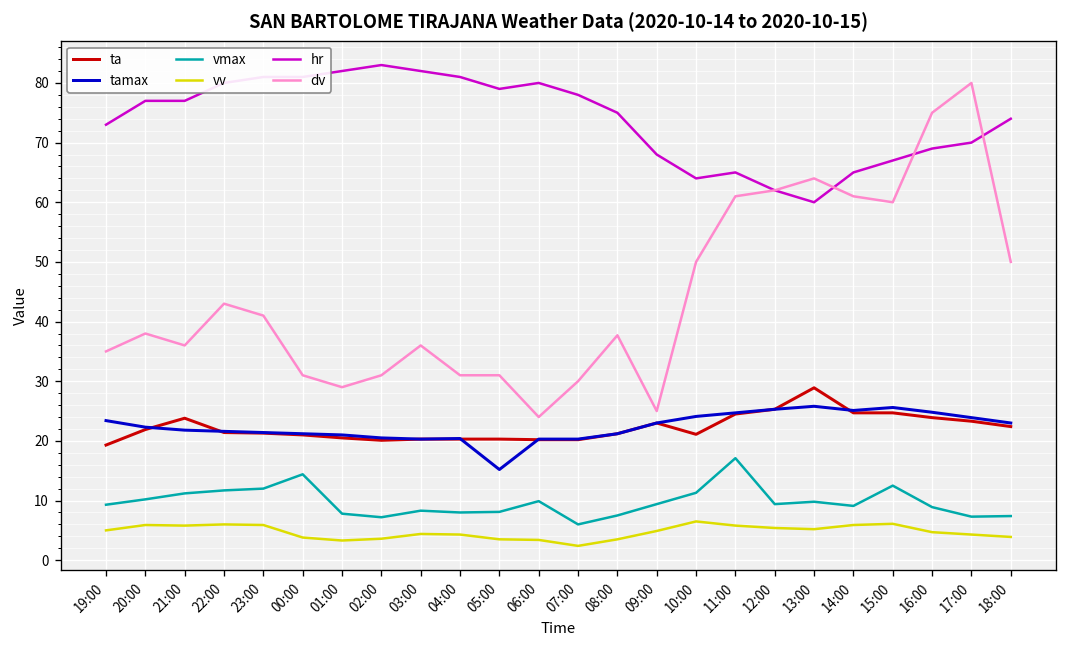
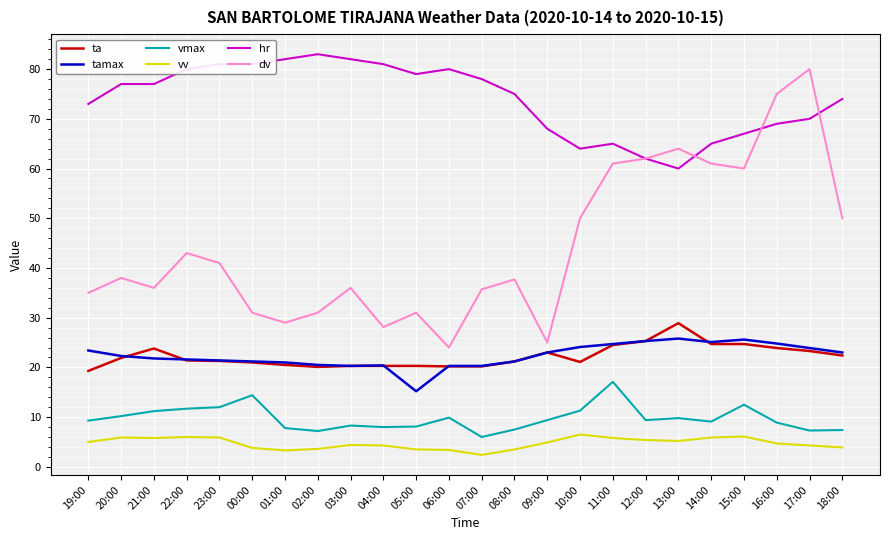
dv, 04:00: 31 -> 28
dv, 07:00: 30 -> 36
